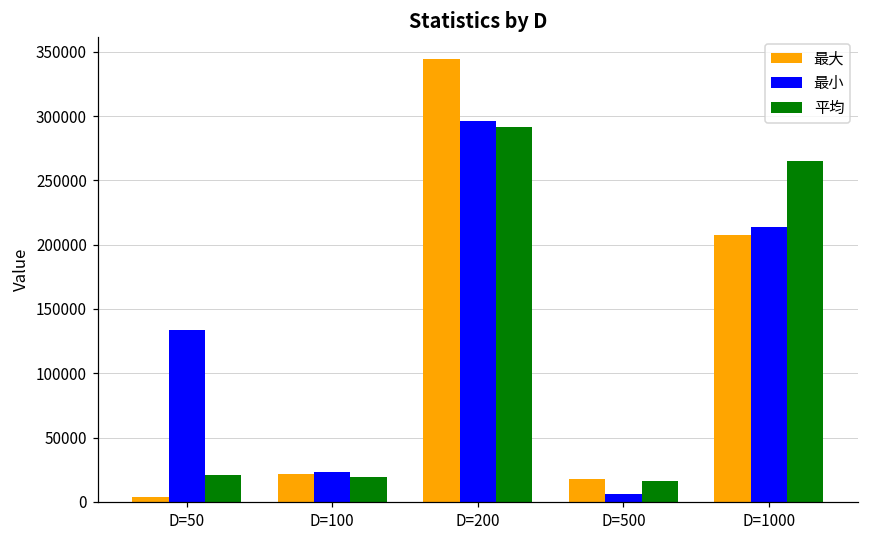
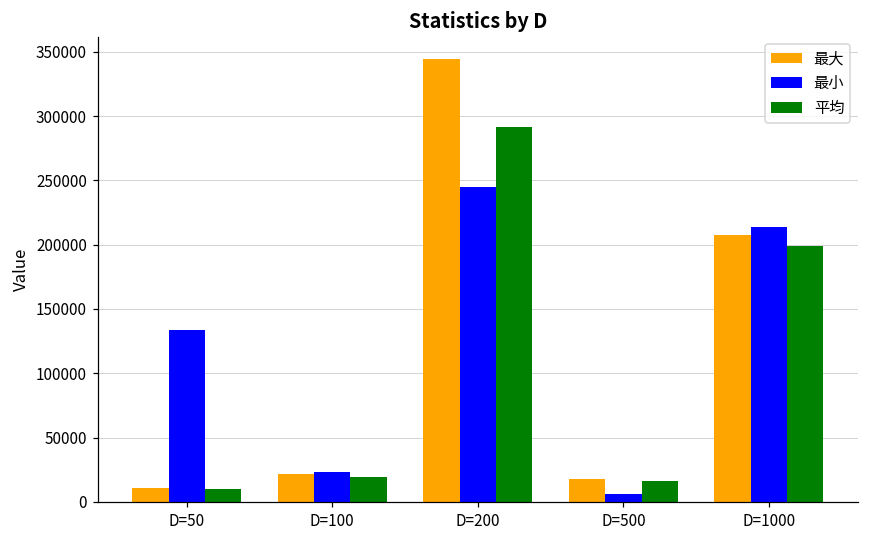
最大, D=50: 4000 -> 11000
平均, D=50: 21000 -> 10000
最小, D=200: 296000 -> 245000
平均, D=1000: 265000 -> 199000
